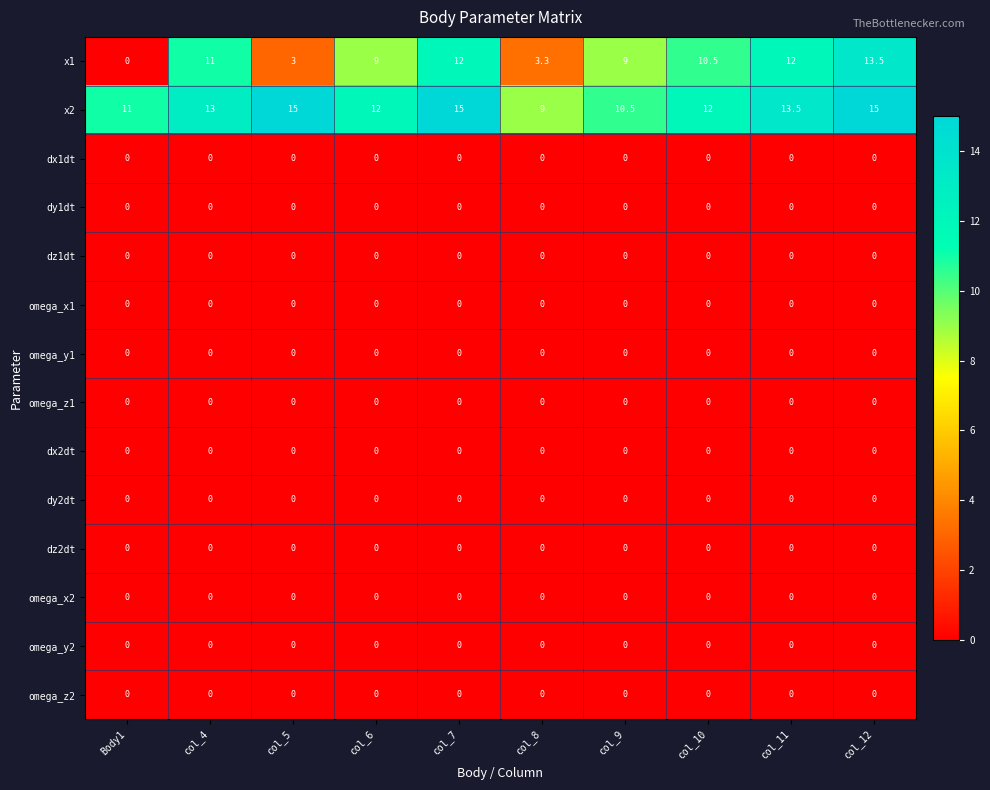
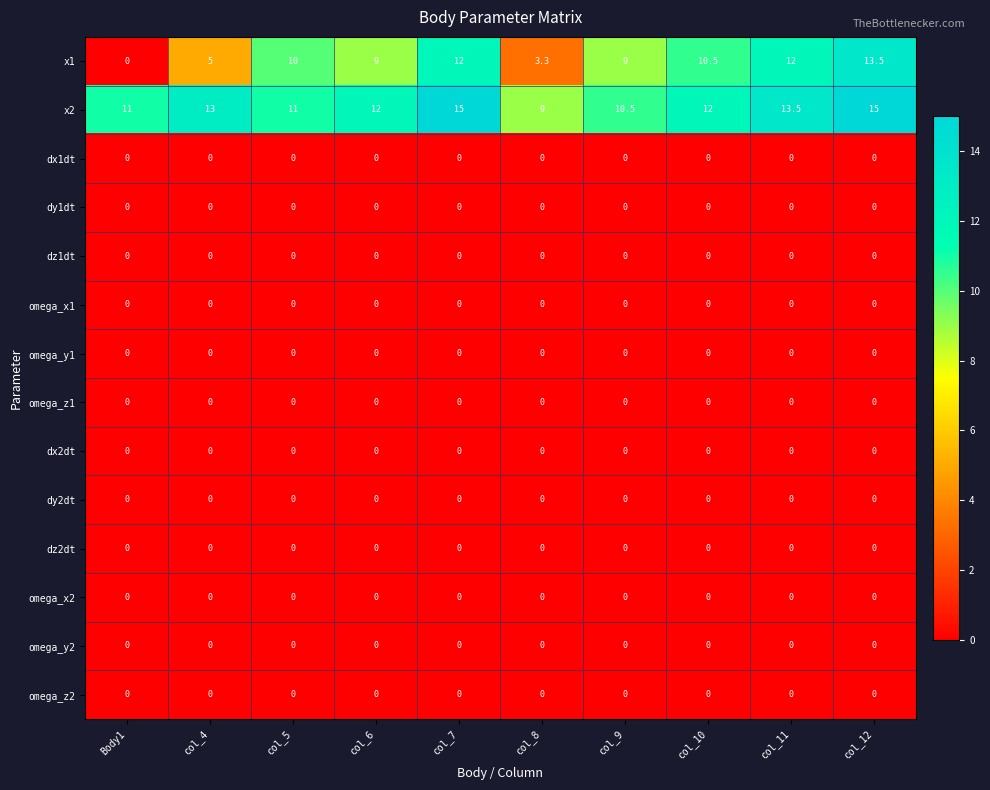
x1, col_4: 11 -> 5
x1, col_5: 3 -> 10
x2, col_5: 15 -> 11
